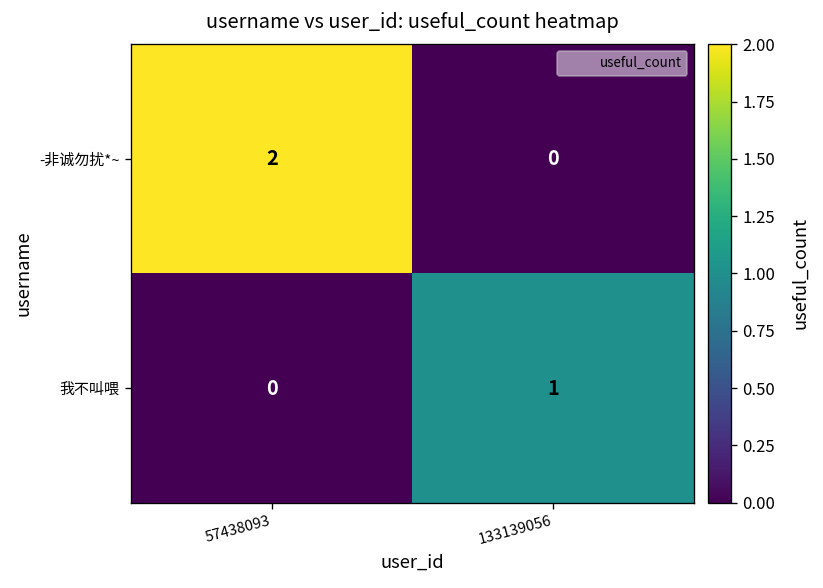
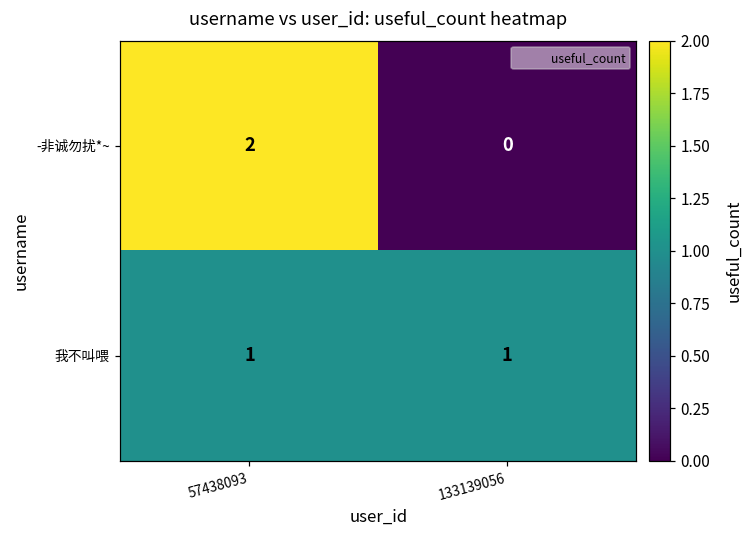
我不叫喂, 57438093: 0 -> 1
